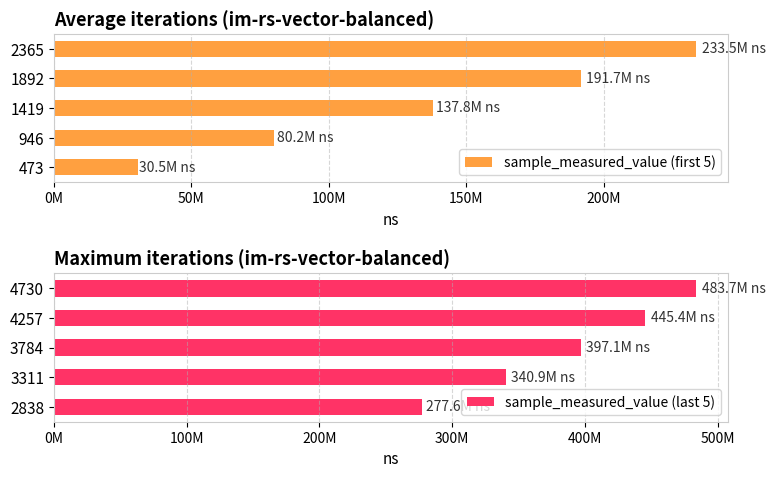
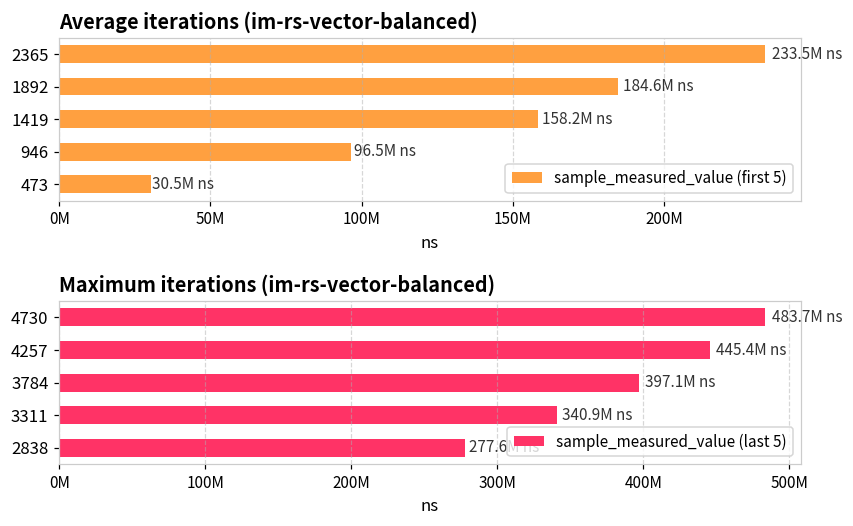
Average iterations (im-rs-vector-balanced), 1892: 191.7M -> 184.6M
Average iterations (im-rs-vector-balanced), 1419: 137.8M -> 158.2M
Average iterations (im-rs-vector-balanced), 946: 80.2M -> 96.5M
